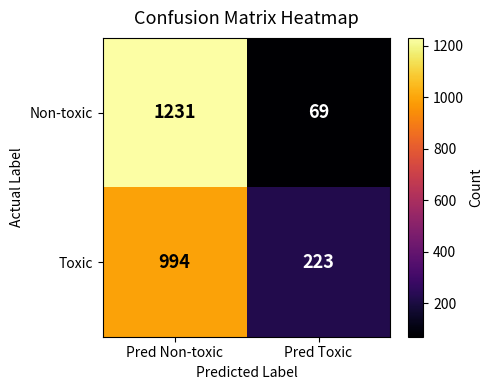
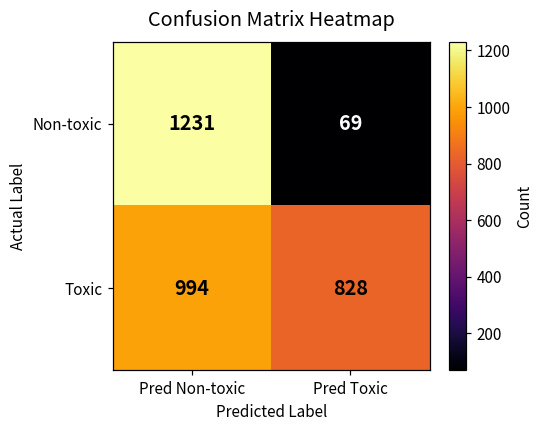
Toxic, Pred Toxic: 223 -> 828
